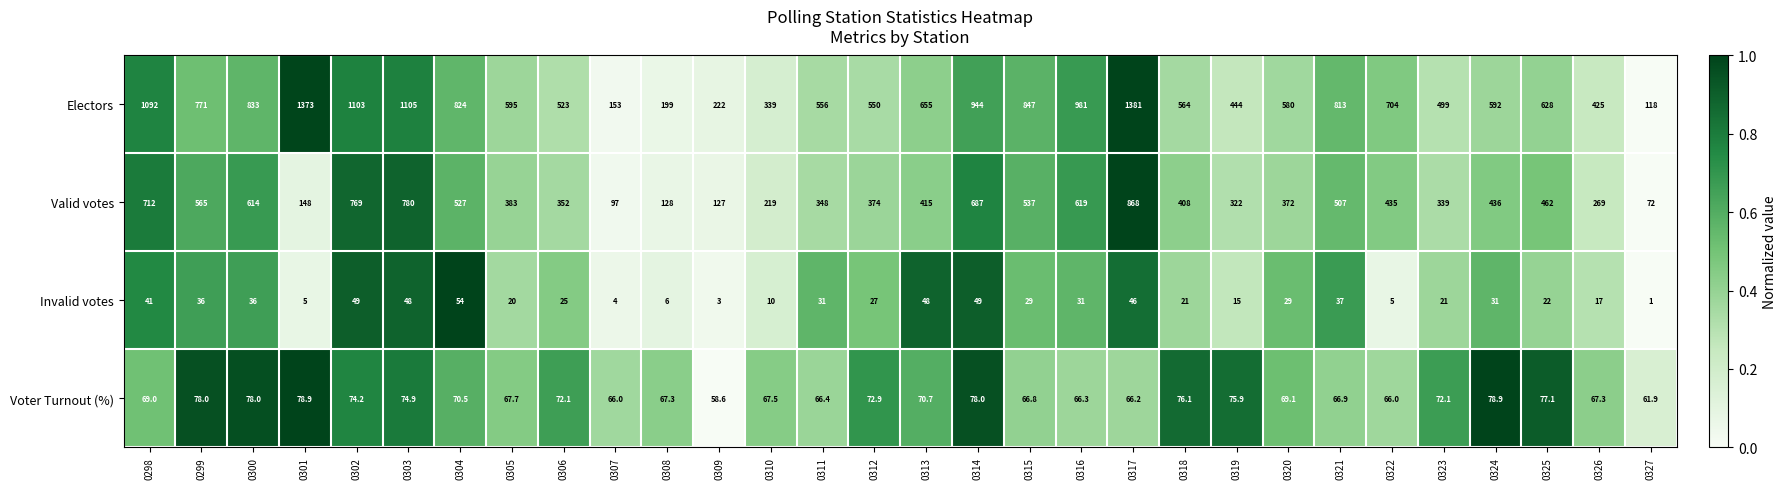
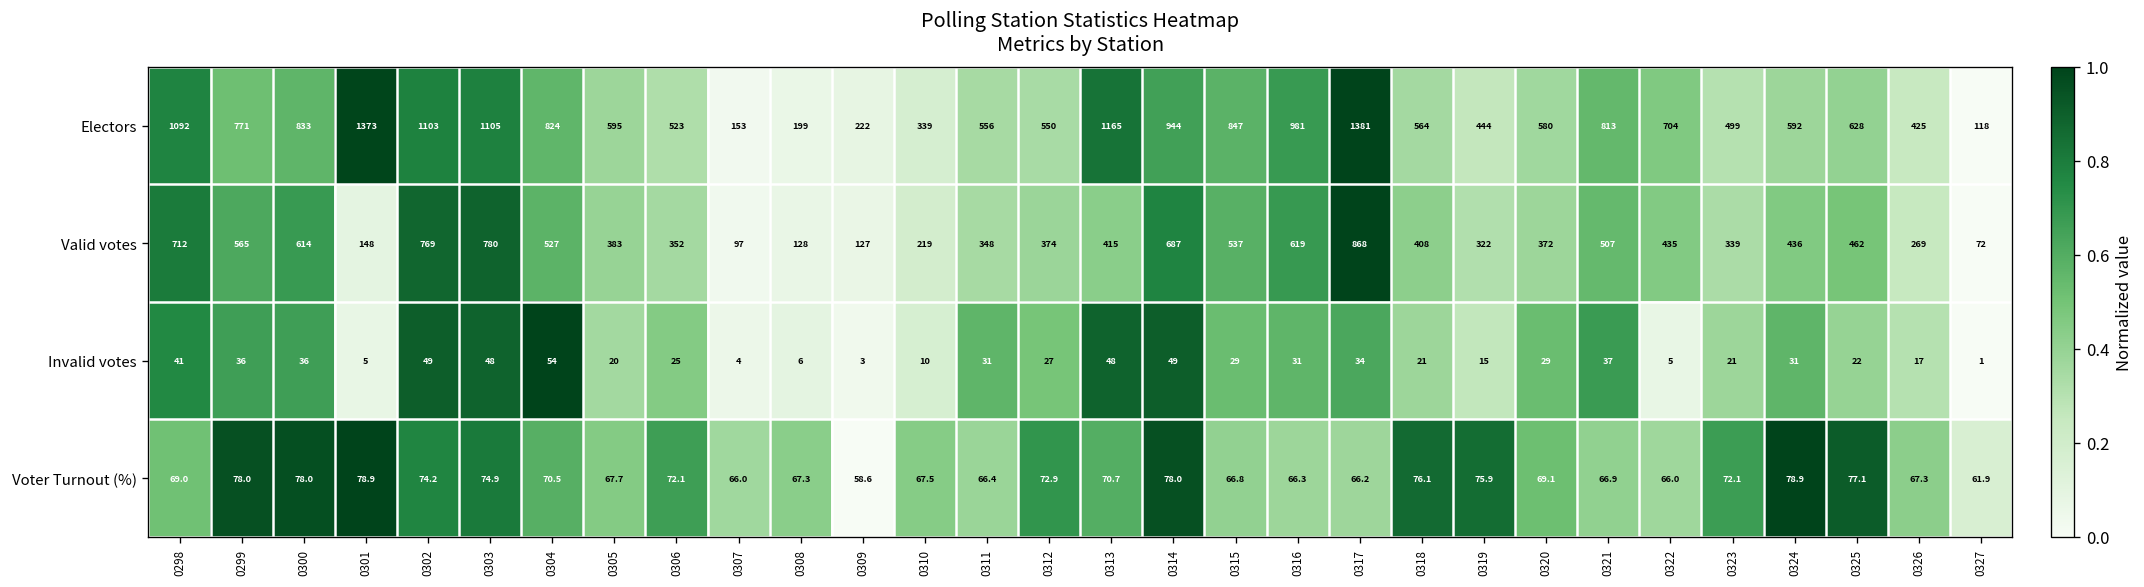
Electors, 0313: 655 -> 1165
Invalid votes, 0317: 46 -> 34
